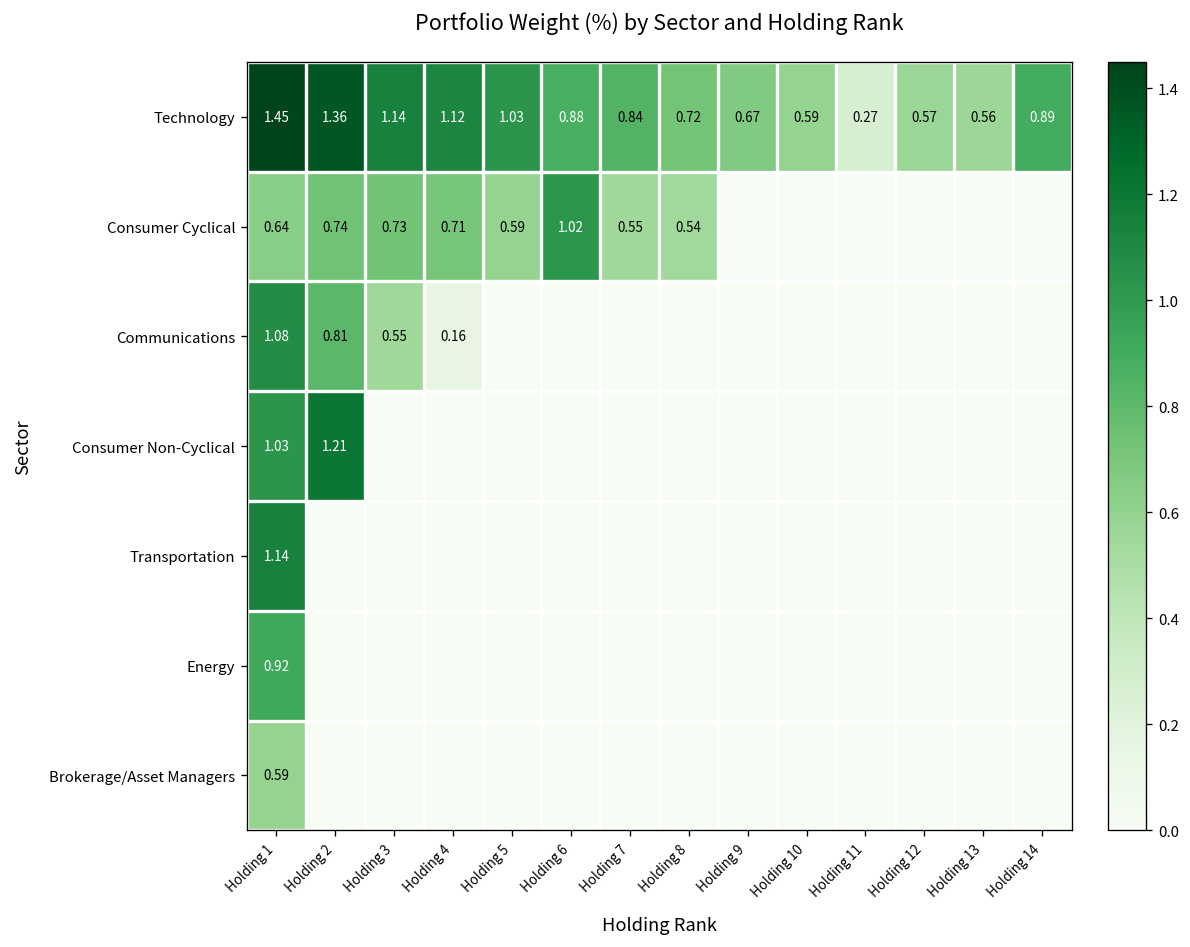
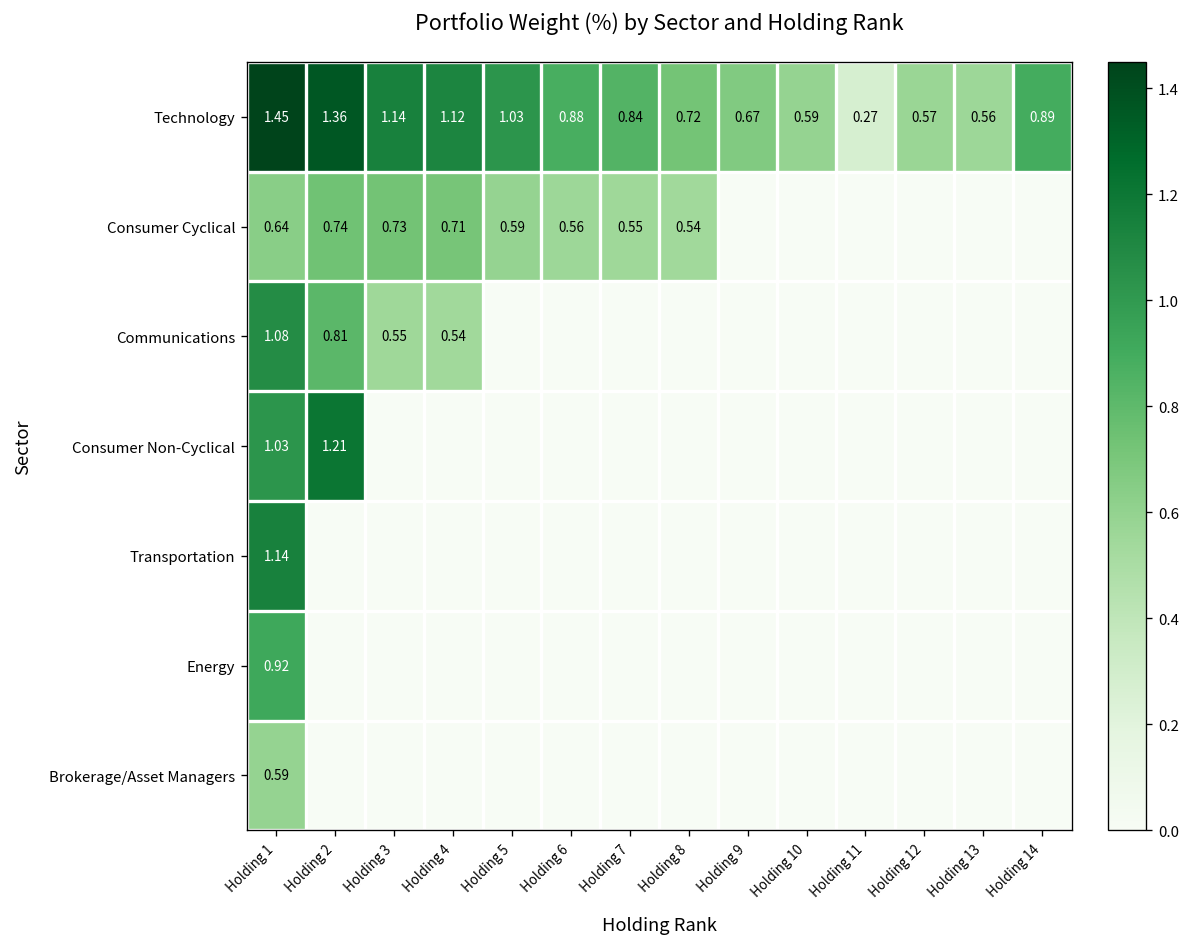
Consumer Cyclical, Holding 6: 1.02 -> 0.56
Communications, Holding 4: 0.16 -> 0.54
